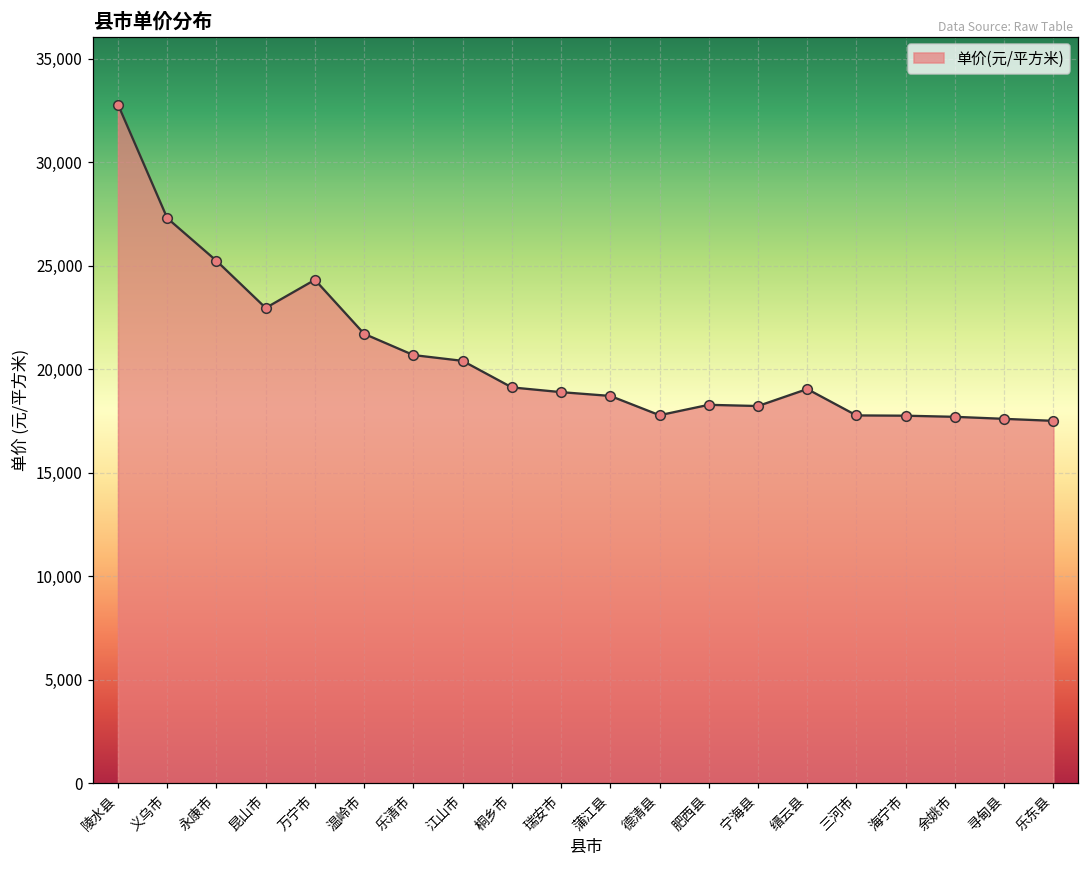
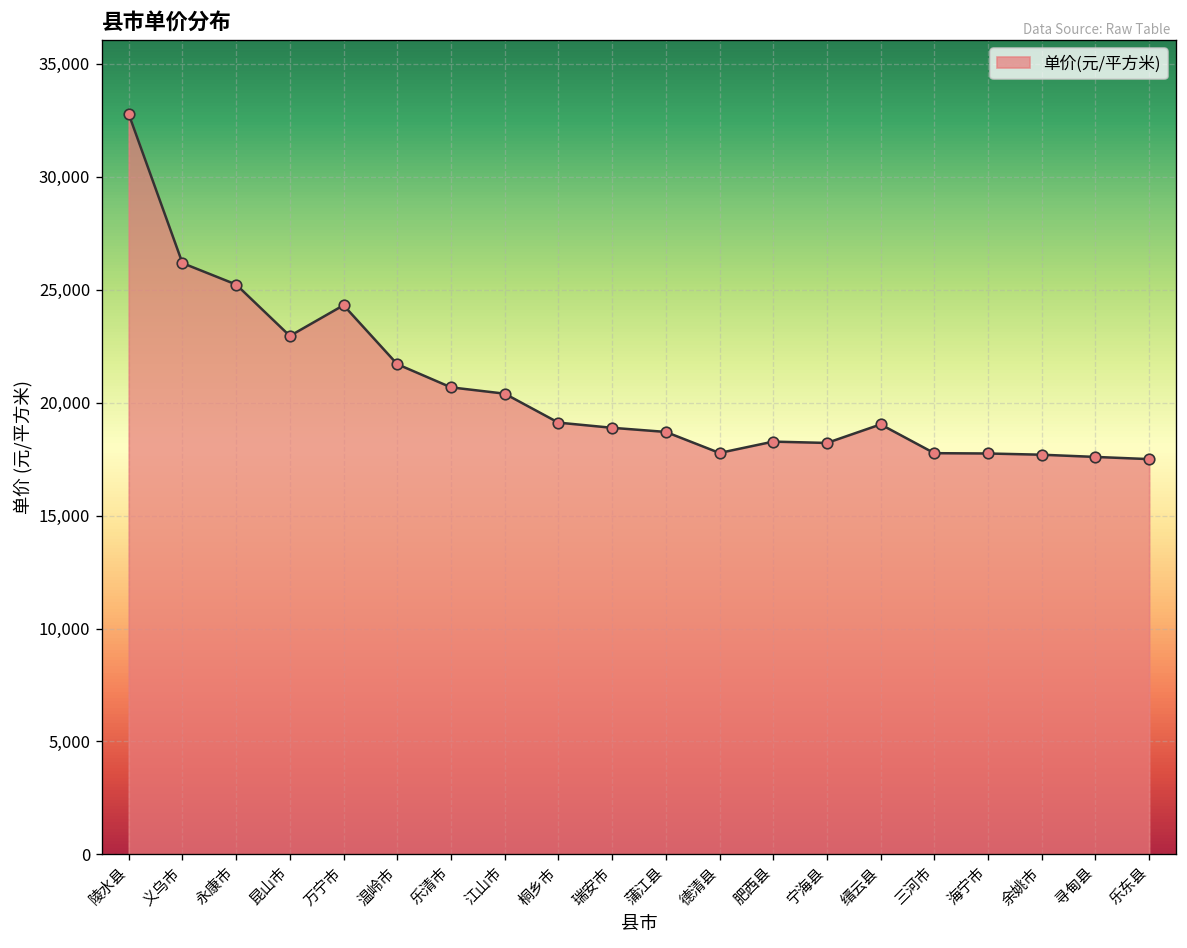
义乌市: 27,300 -> 26,200
